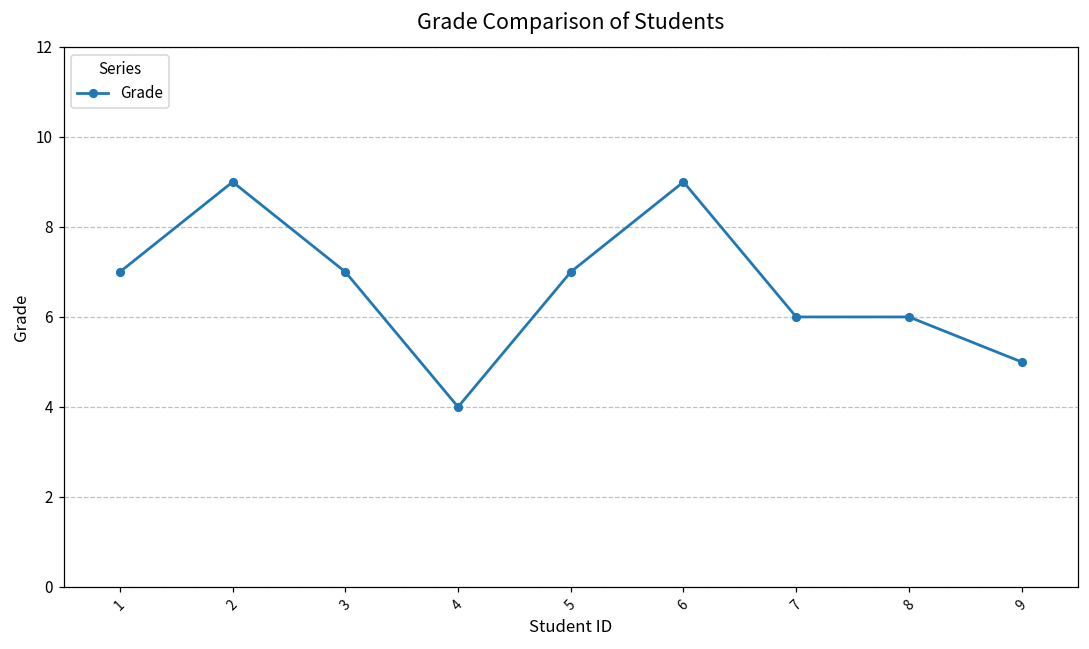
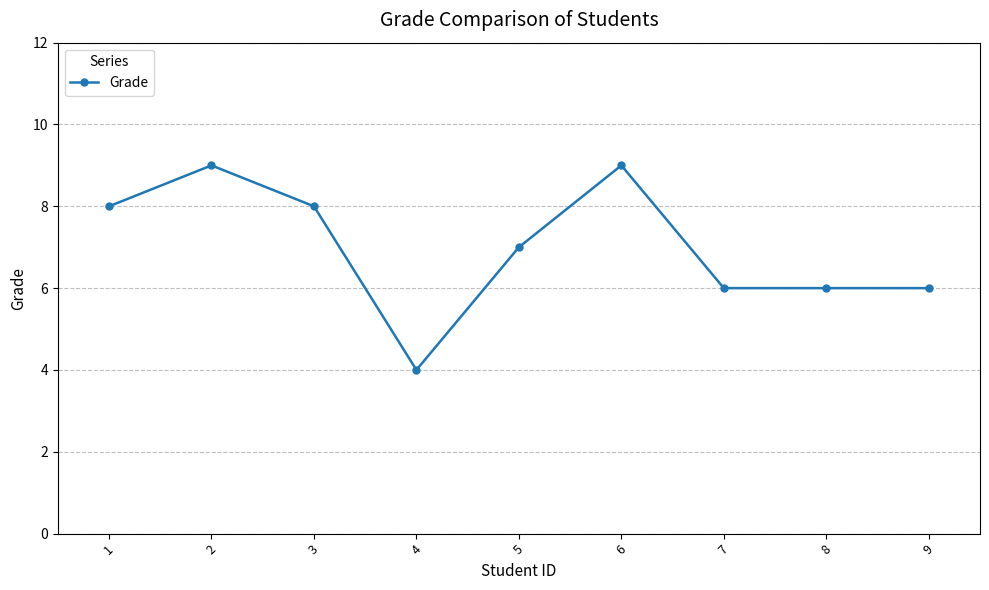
1: 7 -> 8
3: 7 -> 8
9: 5 -> 6
